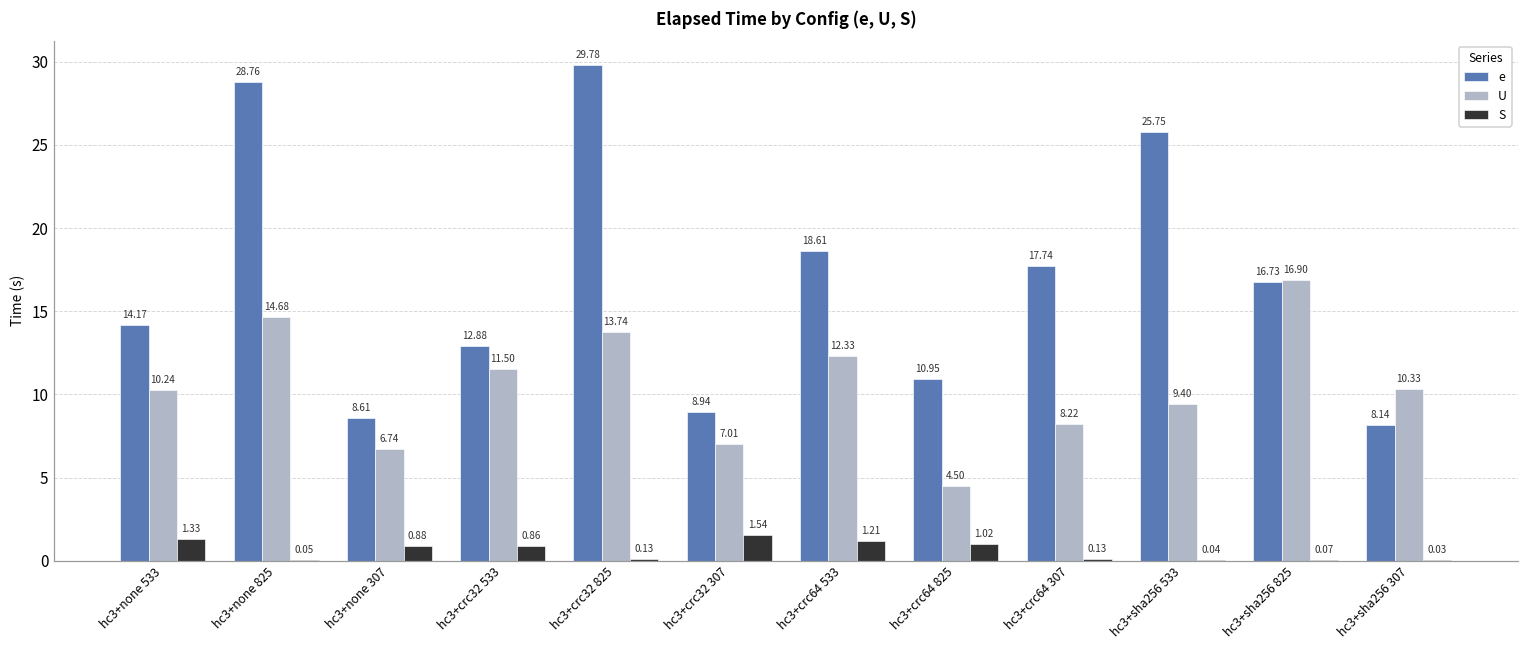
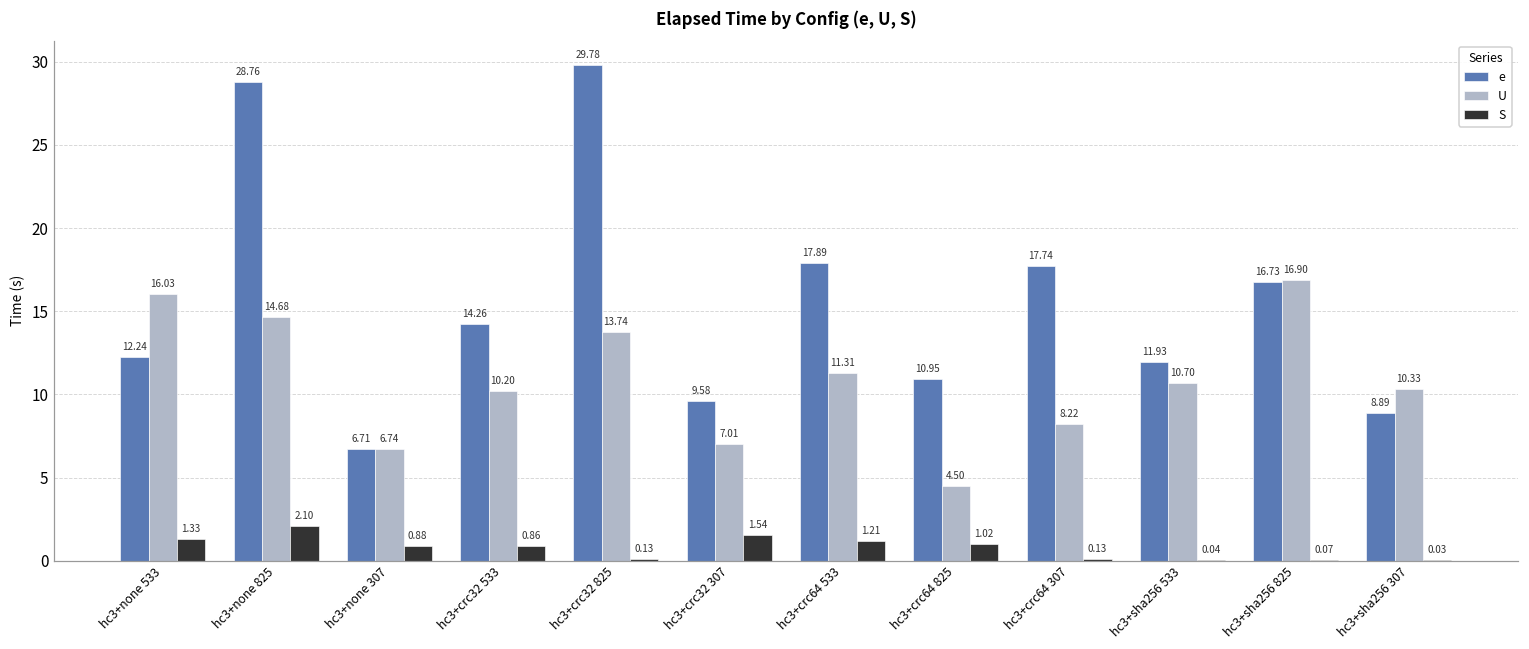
e, hc3+none 533: 14.17 -> 12.24
U, hc3+none 533: 10.24 -> 16.03
S, hc3+none 825: 0.05 -> 2.10
e, hc3+none 307: 8.61 -> 6.71
e, hc3+crc32 533: 12.88 -> 14.26
U, hc3+crc32 533: 11.50 -> 10.20
e, hc3+crc32 307: 8.94 -> 9.58
e, hc3+crc64 533: 18.61 -> 17.89
U, hc3+crc64 533: 12.33 -> 11.31
e, hc3+sha256 533: 25.75 -> 11.93
U, hc3+sha256 533: 9.40 -> 10.70
e, hc3+sha256 307: 8.14 -> 8.89
